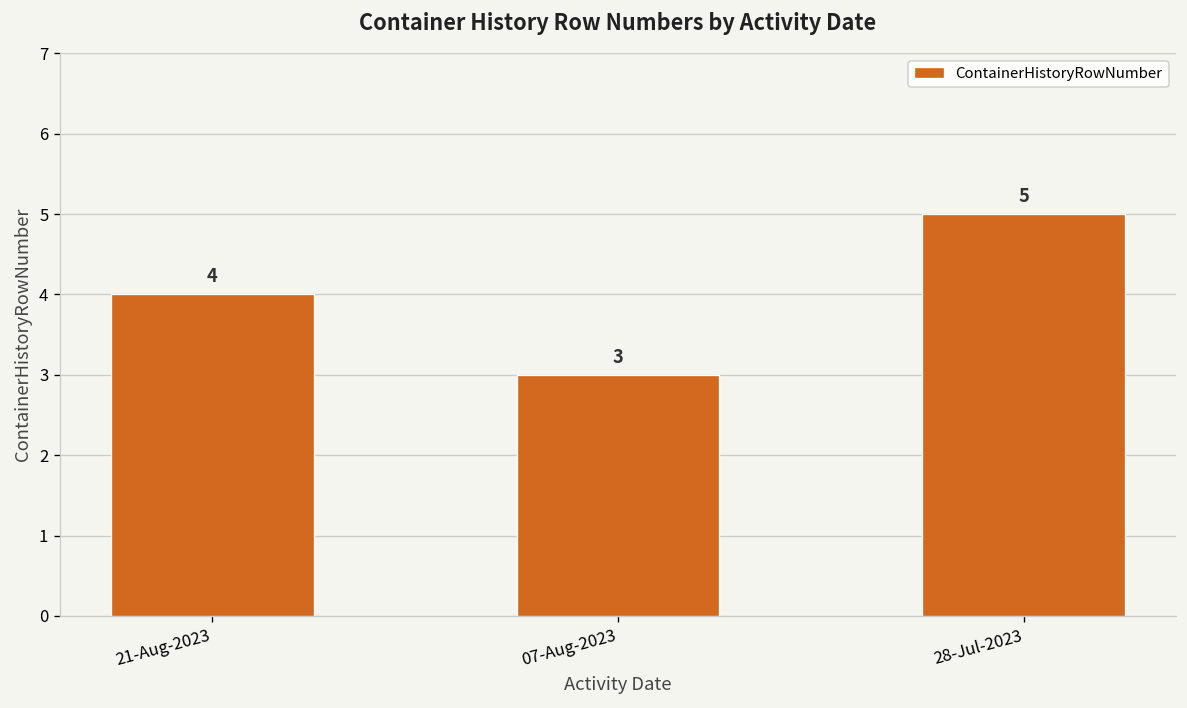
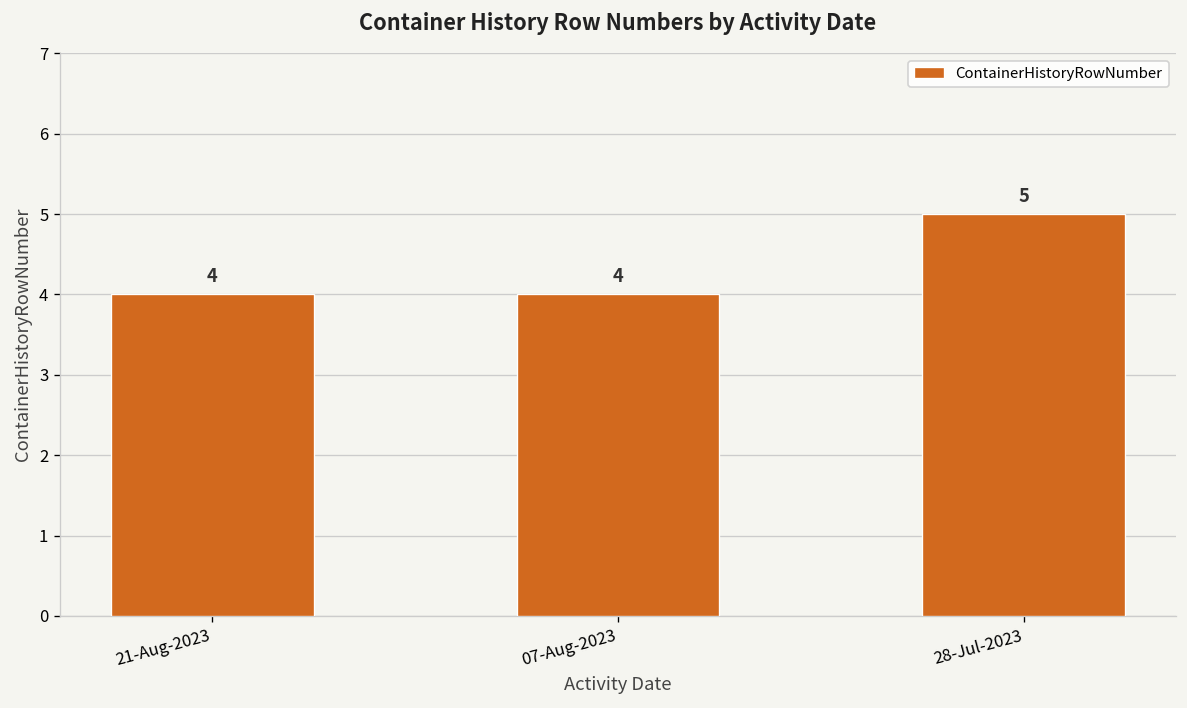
07-Aug-2023: 3 -> 4
